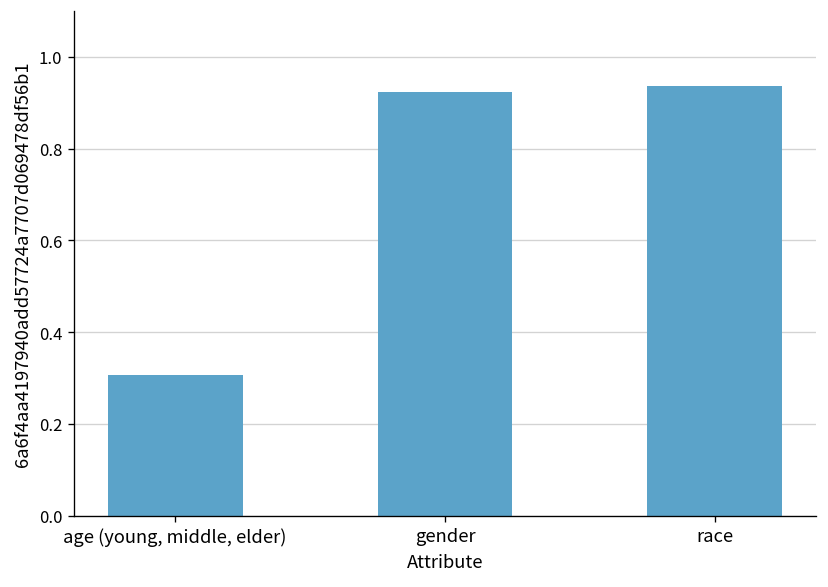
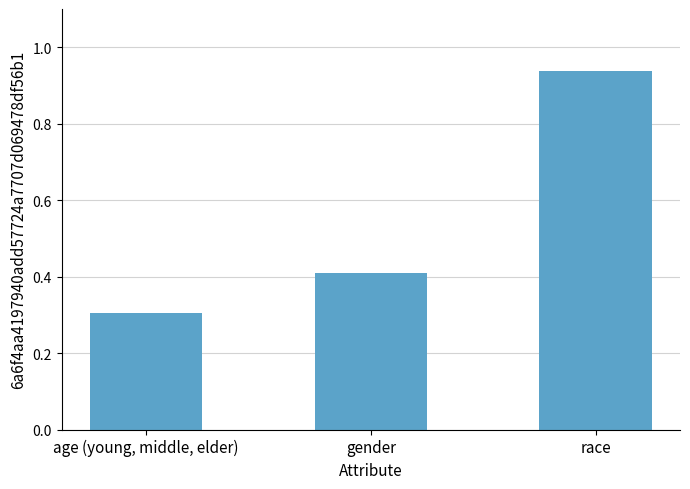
gender: 0.92 -> 0.41
